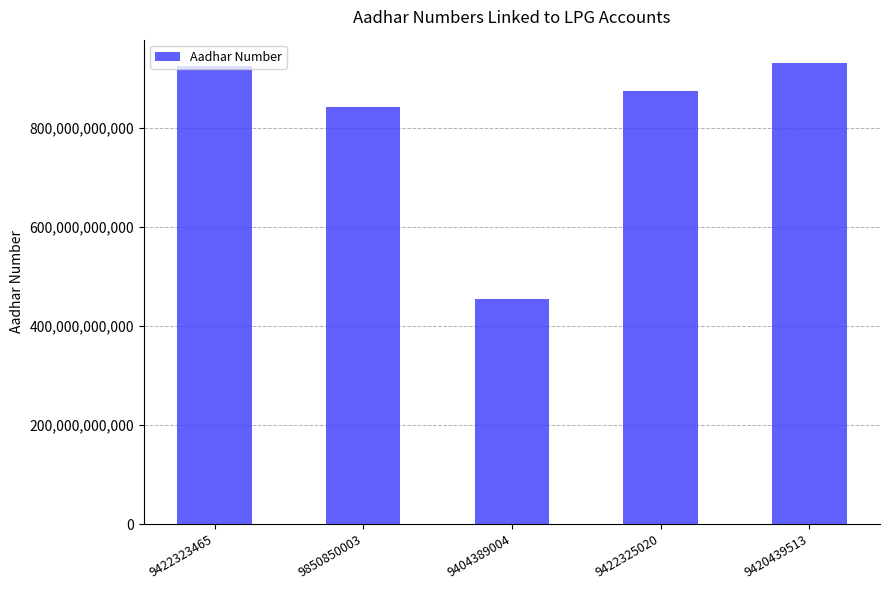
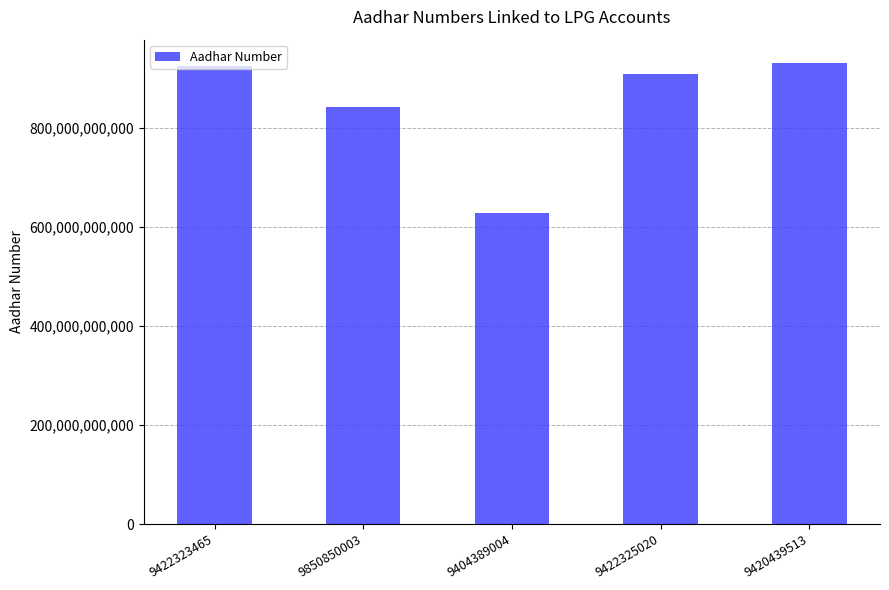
9404389004: 460,000,000,000 -> 630,000,000,000
9422325020: 870,000,000,000 -> 910,000,000,000
